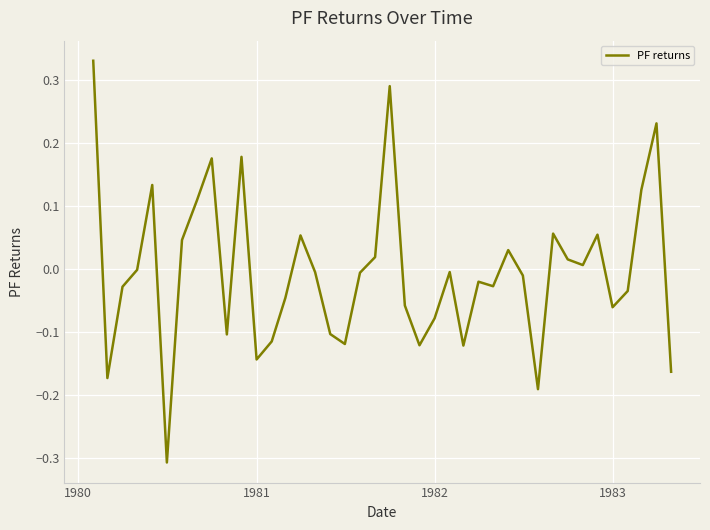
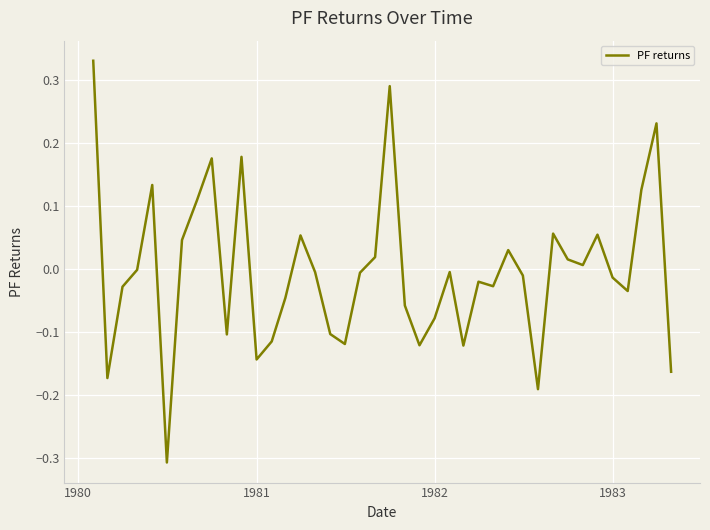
1983: -0.06 -> -0.01
